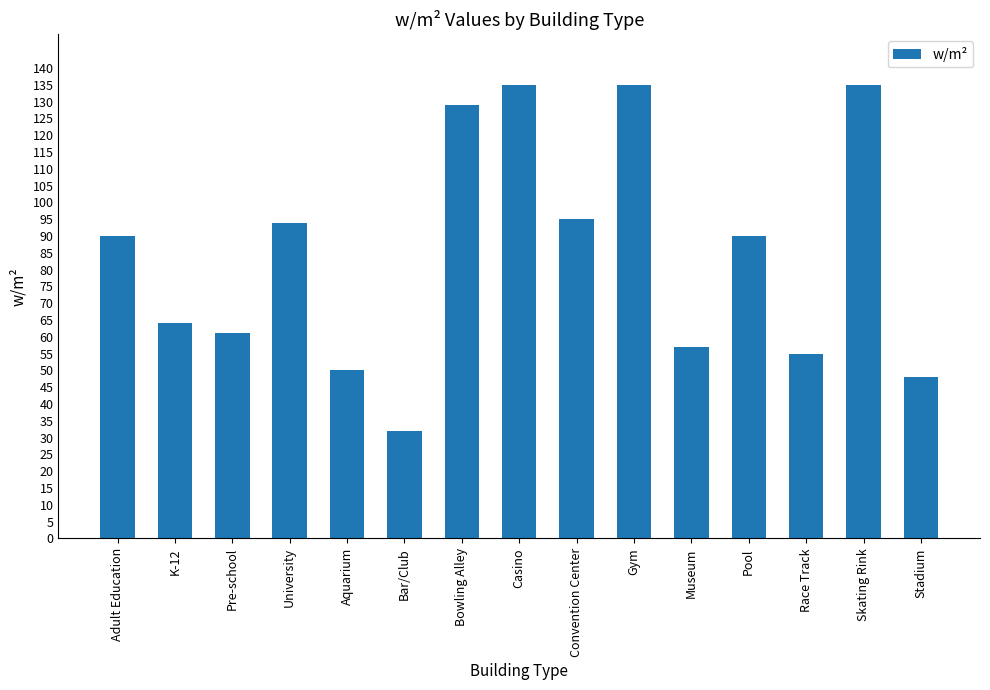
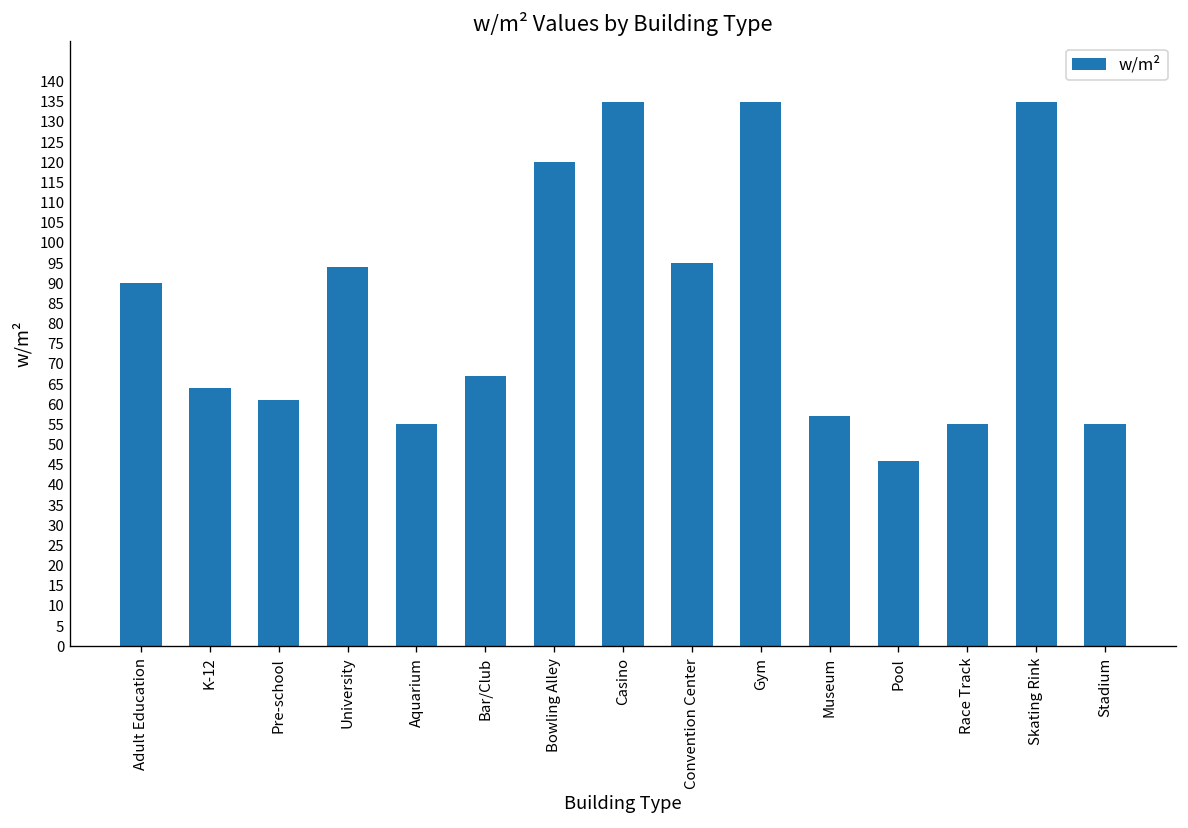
Aquarium: 50 -> 55
Bar/Club: 32 -> 67
Bowling Alley: 129 -> 120
Pool: 90 -> 46
Stadium: 48 -> 55
